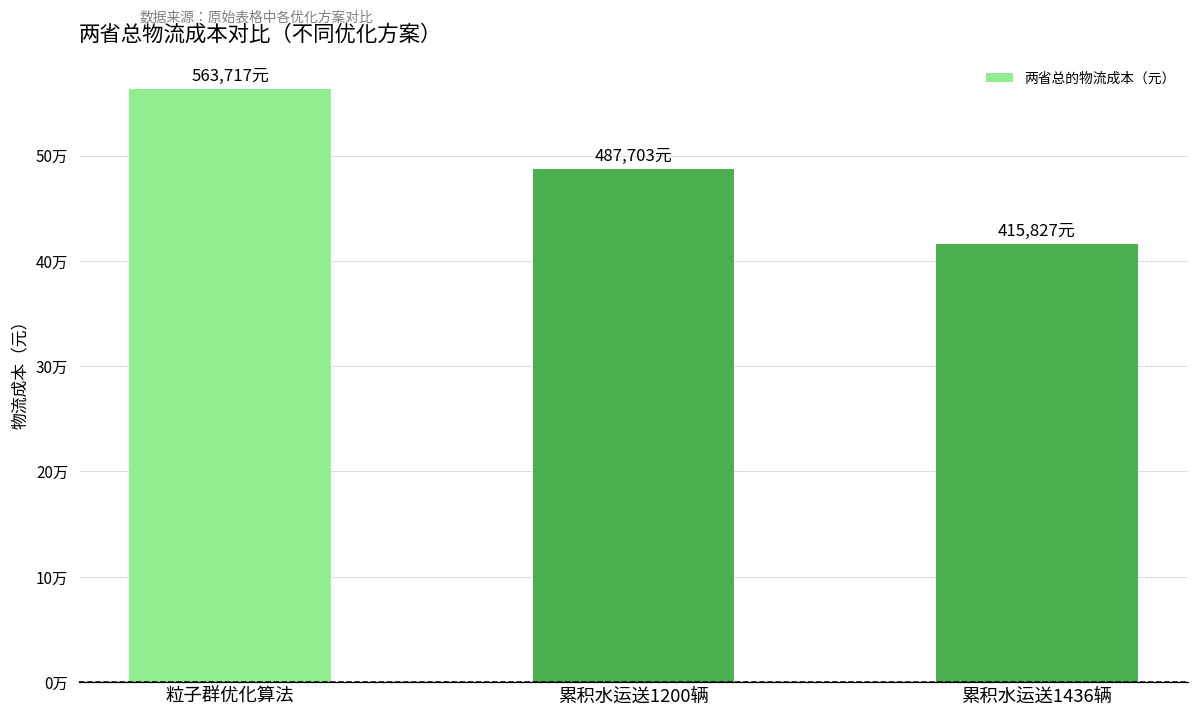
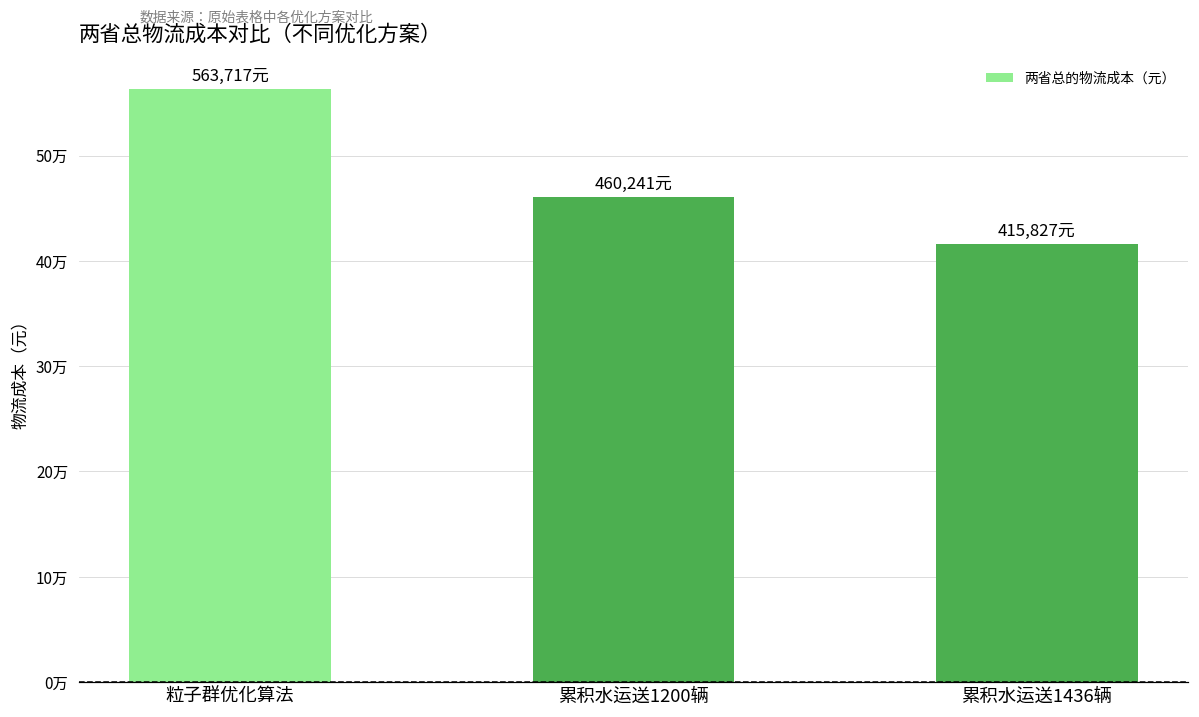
累积水运送1200辆: 487,703元 -> 460,241元
